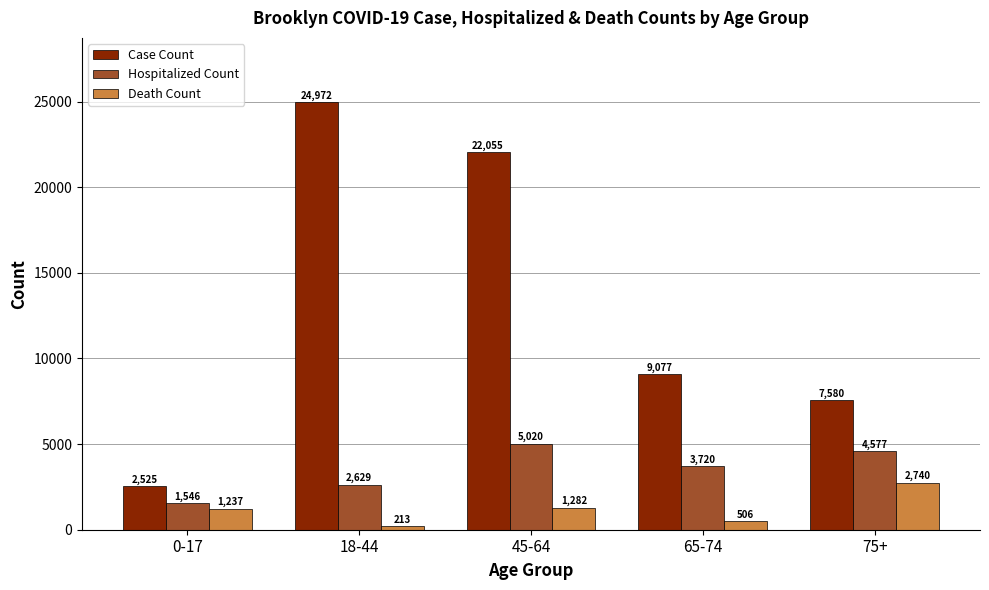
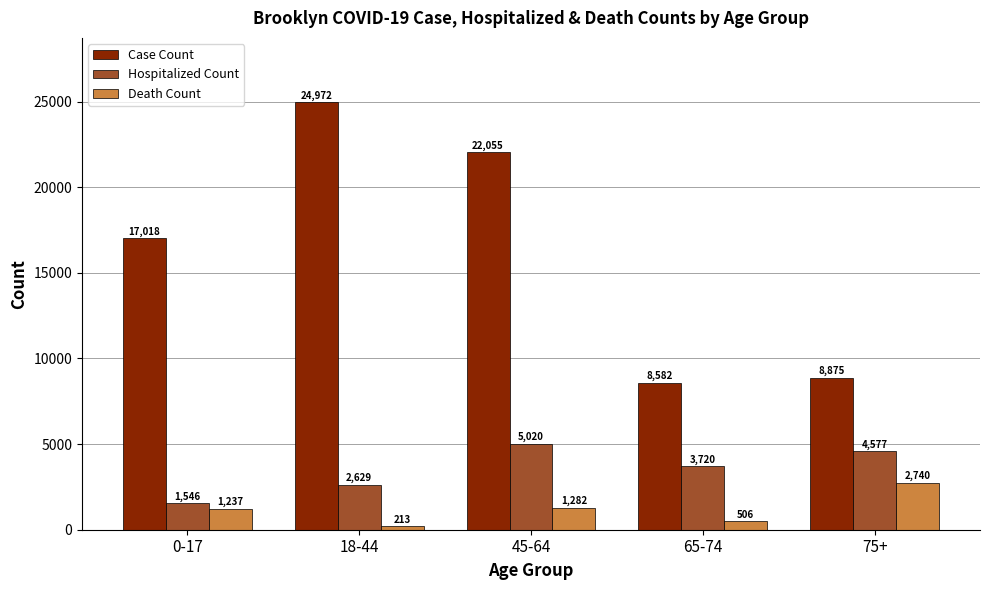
Case Count, 0-17: 2,525 -> 17,018
Case Count, 65-74: 9,077 -> 8,582
Case Count, 75+: 7,580 -> 8,875
